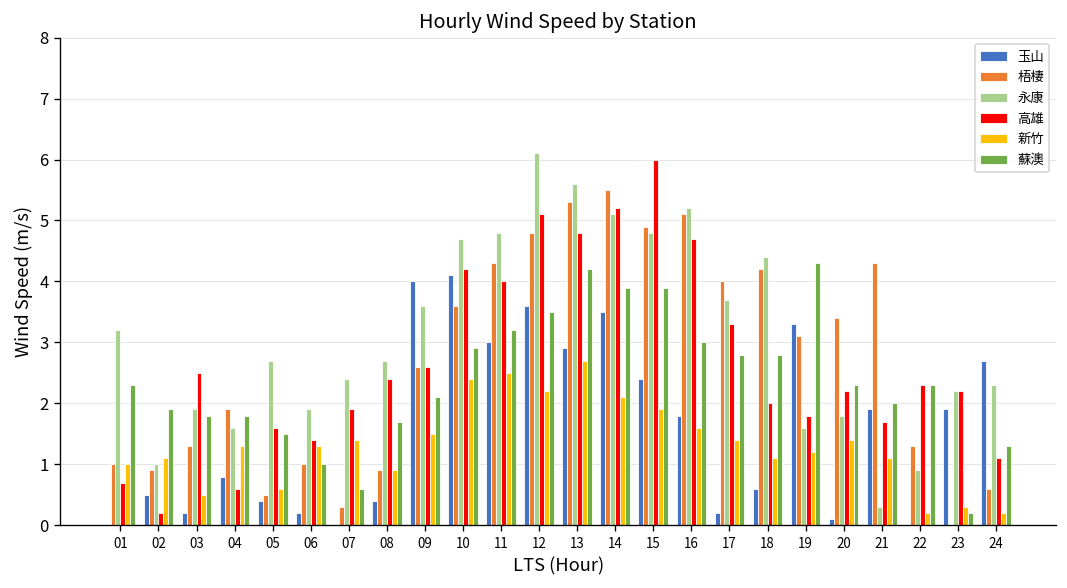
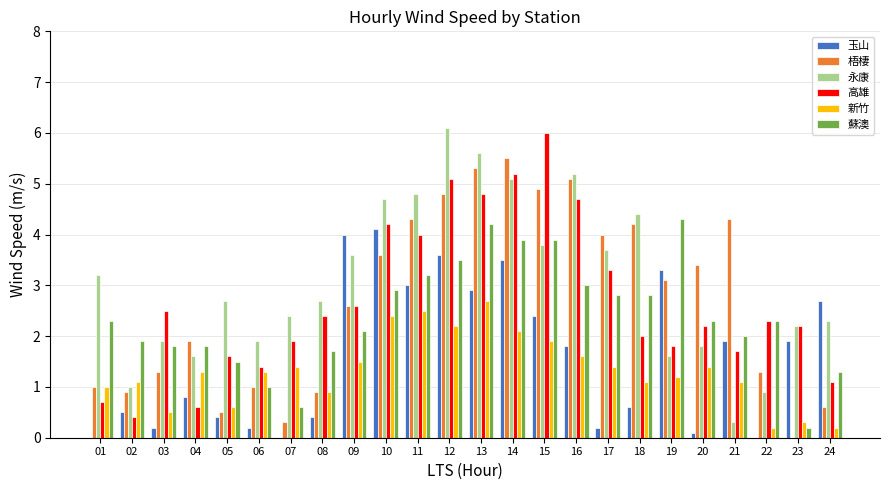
高雄, 02: 0.2 -> 0.4
永康, 15: 4.8 -> 3.8
